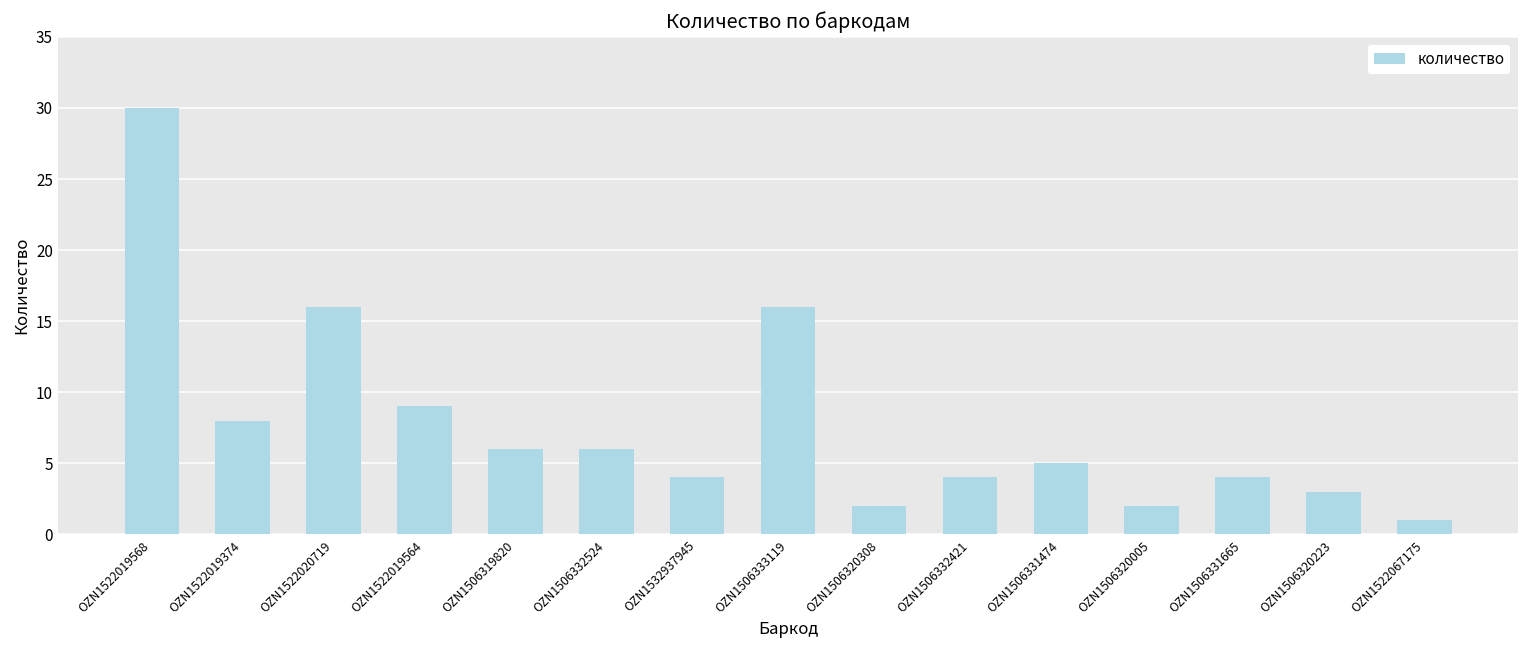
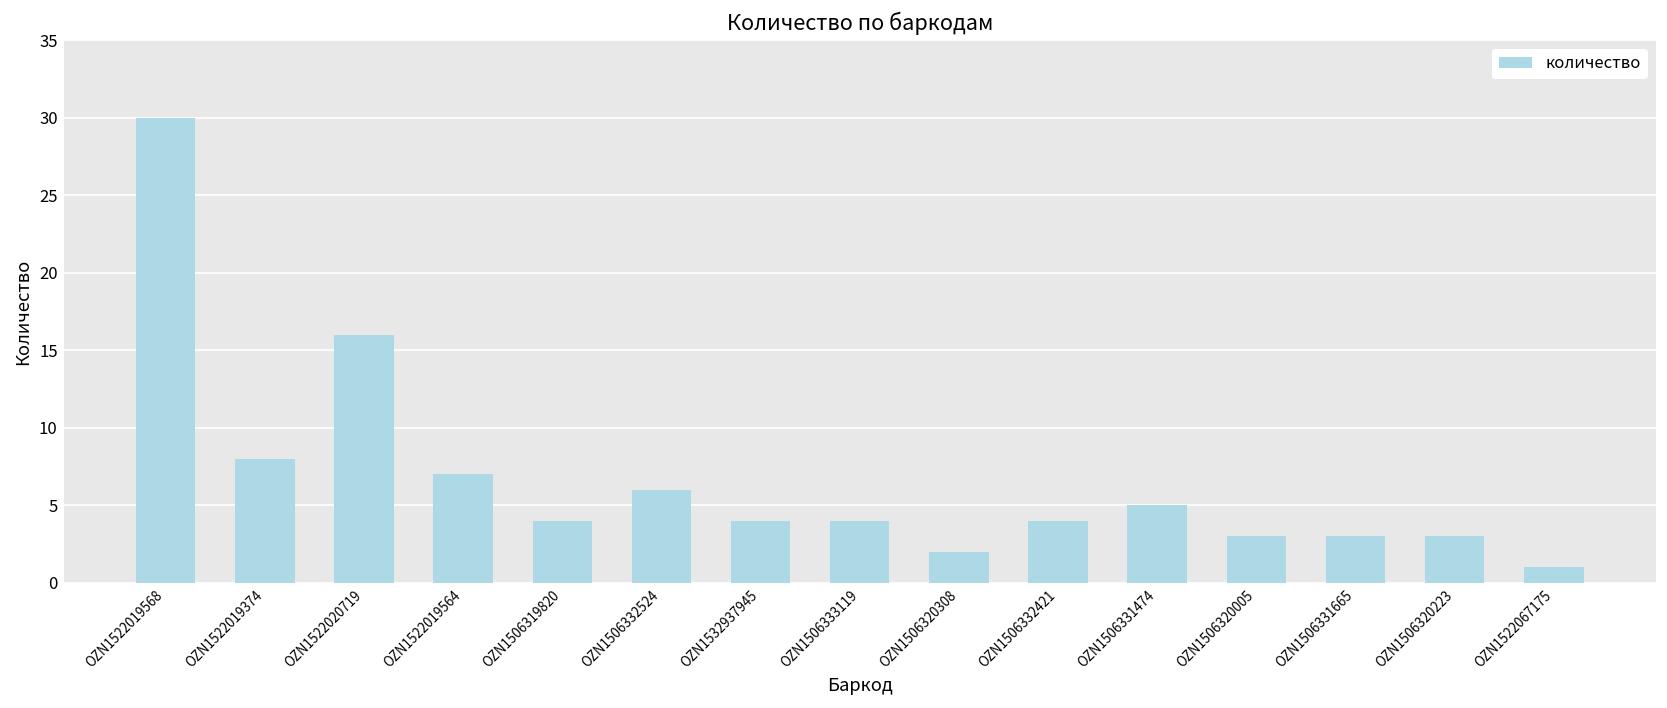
OZN1522019564: 9 -> 7
OZN1506319820: 6 -> 4
OZN1506333119: 16 -> 4
OZN1506320005: 2 -> 3
OZN1506331665: 4 -> 3
